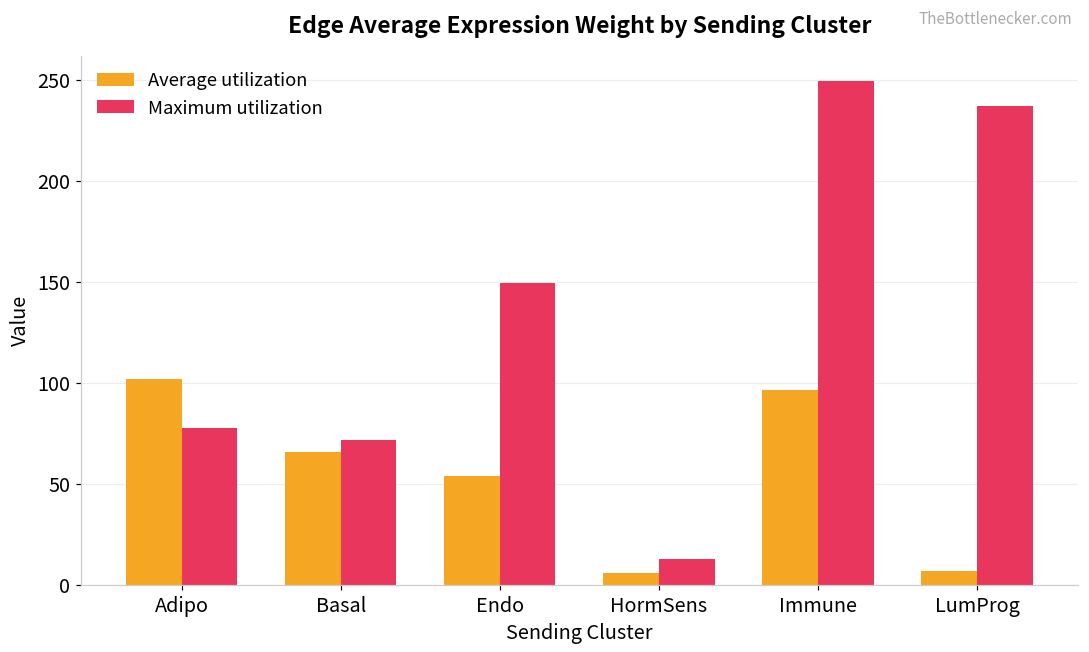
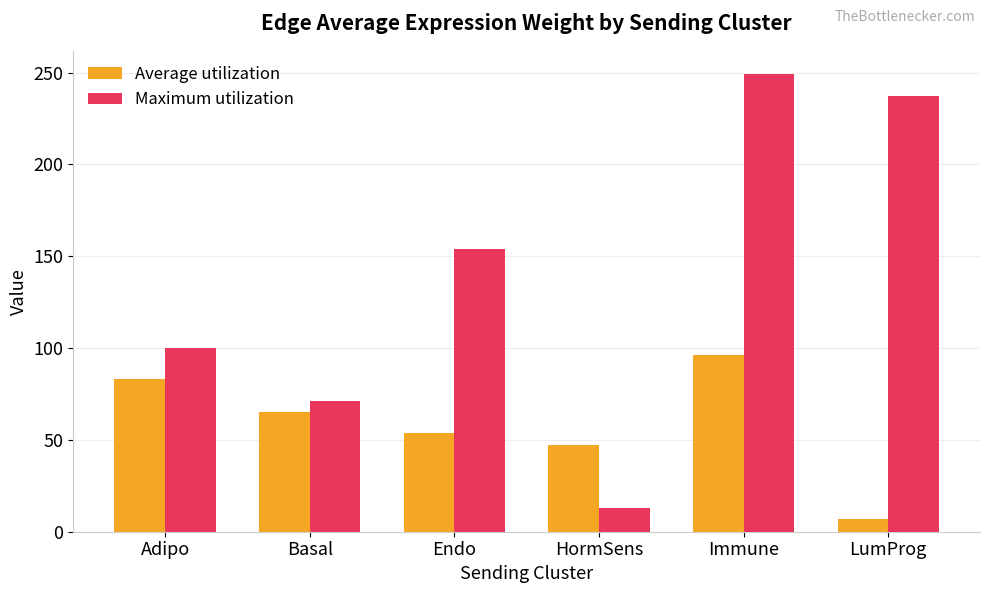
Average utilization, Adipo: 102 -> 83
Maximum utilization, Adipo: 78 -> 100
Maximum utilization, Endo: 149 -> 154
Average utilization, HormSens: 6 -> 47
